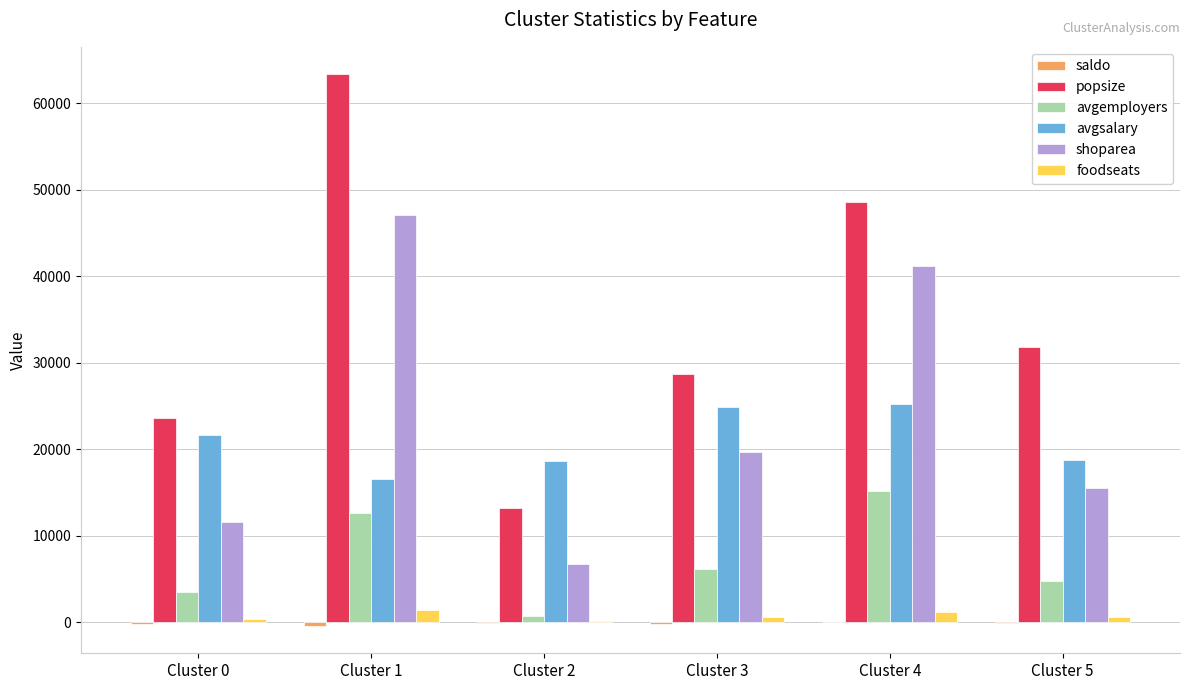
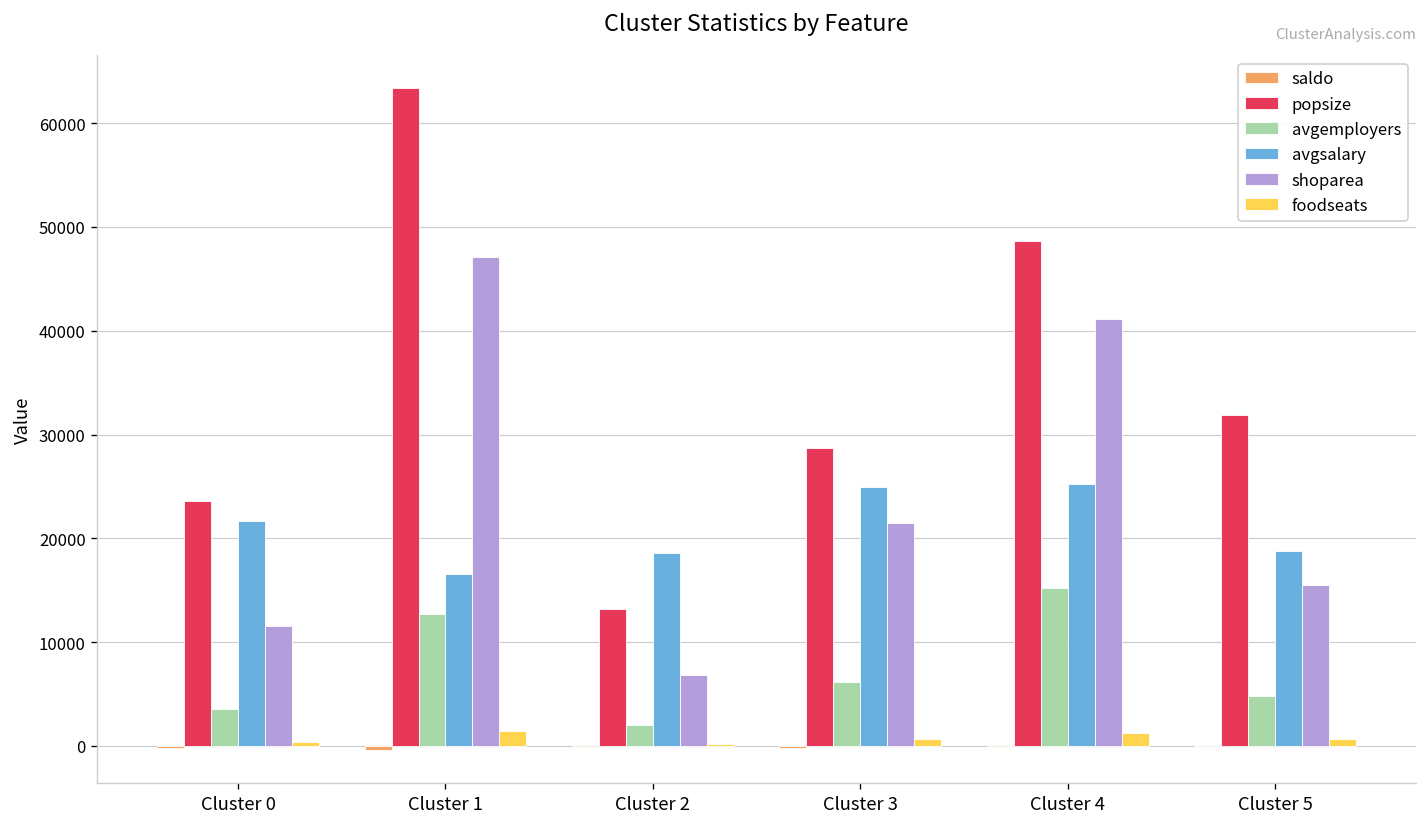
avgemployers, Cluster 2: 1000 -> 2000
shoparea, Cluster 3: 20000 -> 21000
